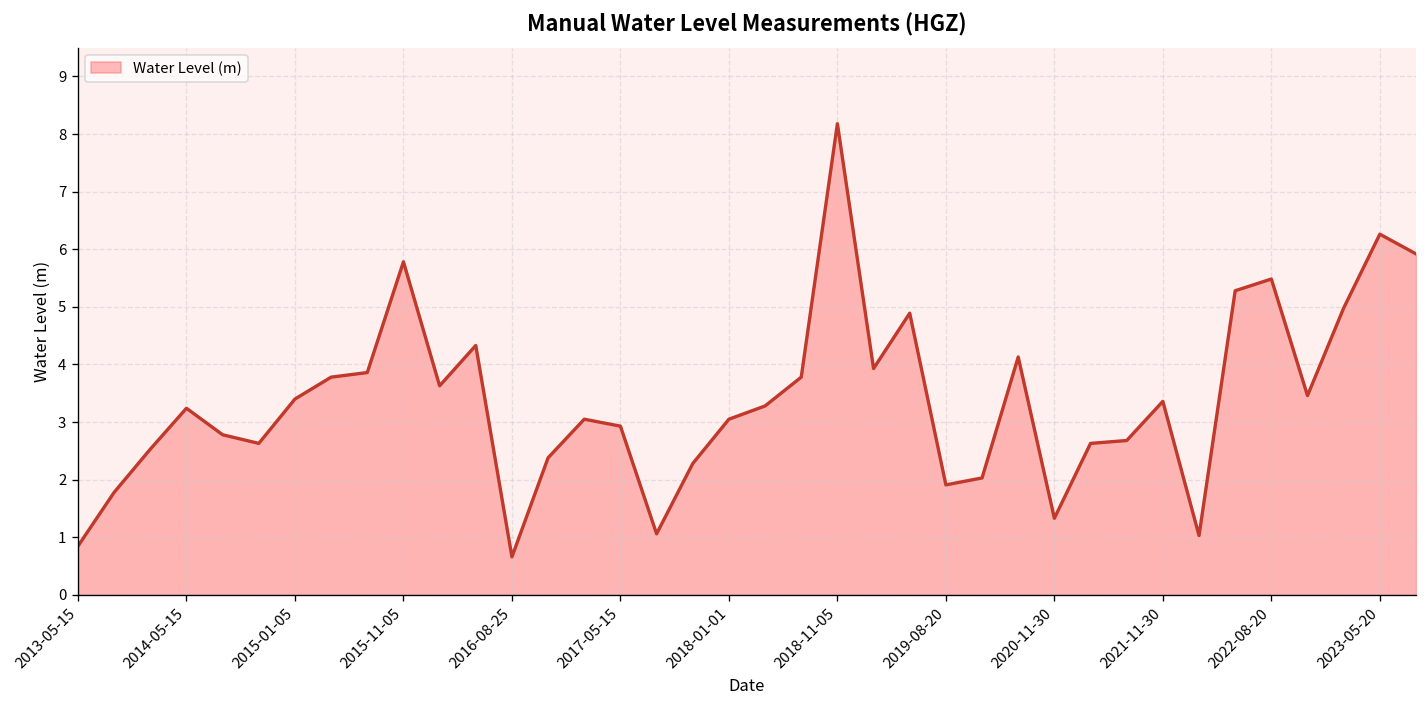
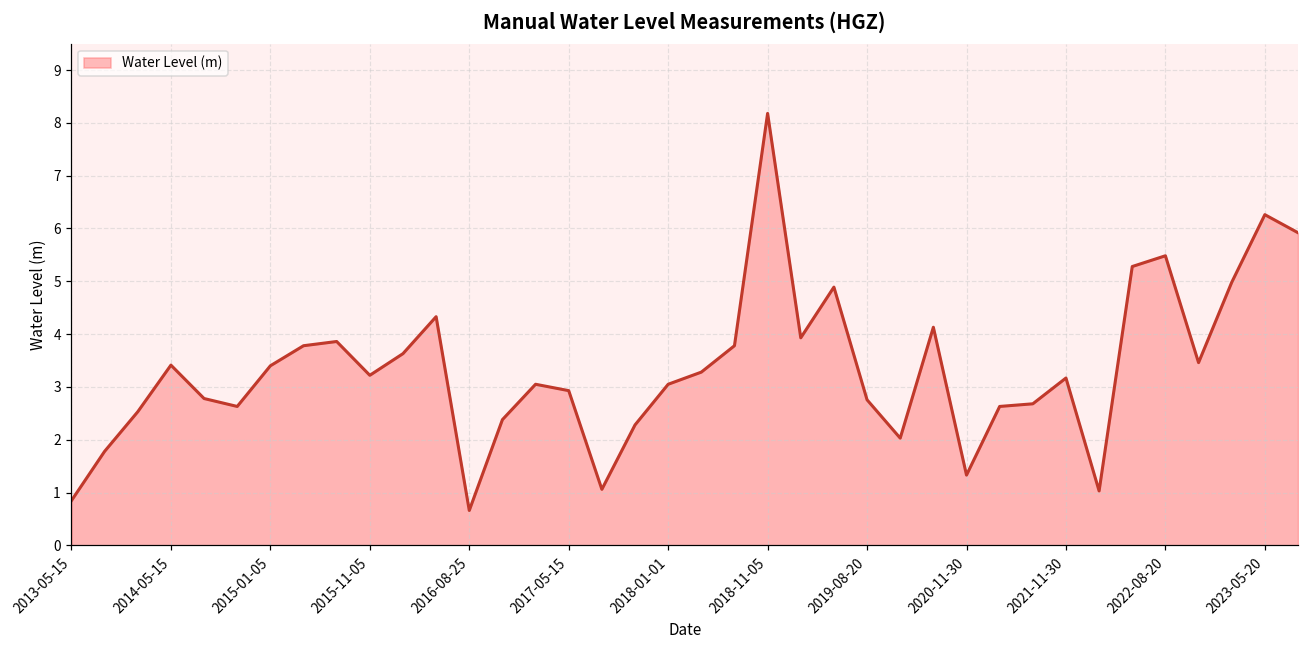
2014-05-15: 3.2 -> 3.4
2015-11-05: 5.8 -> 3.2
2019-08-20: 1.9 -> 2.8
2021-11-30: 3.4 -> 3.2
